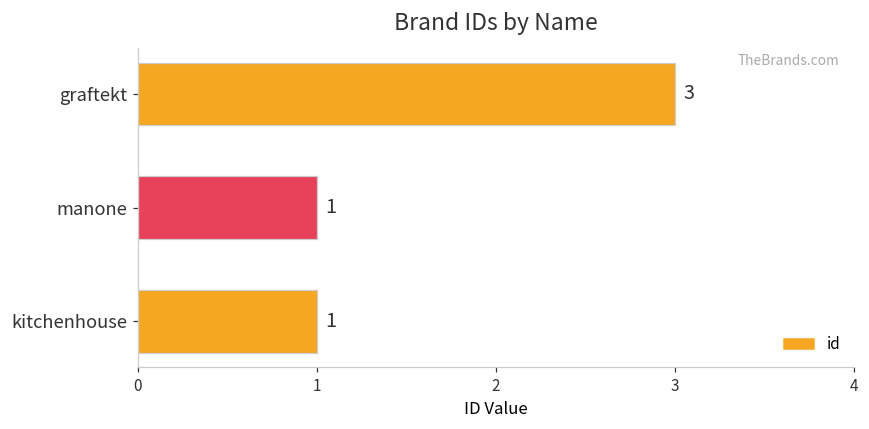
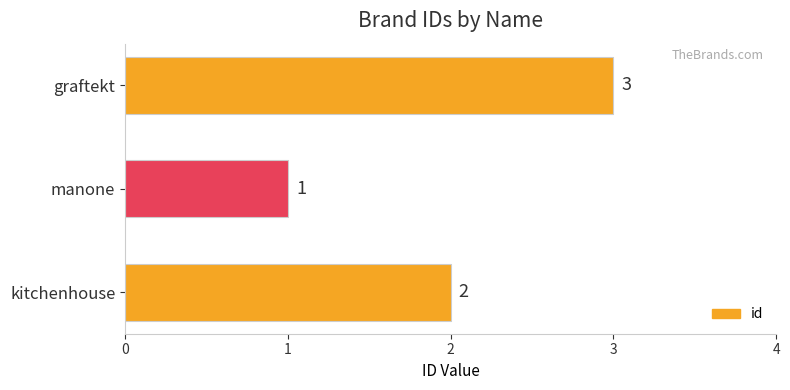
kitchenhouse: 1 -> 2
